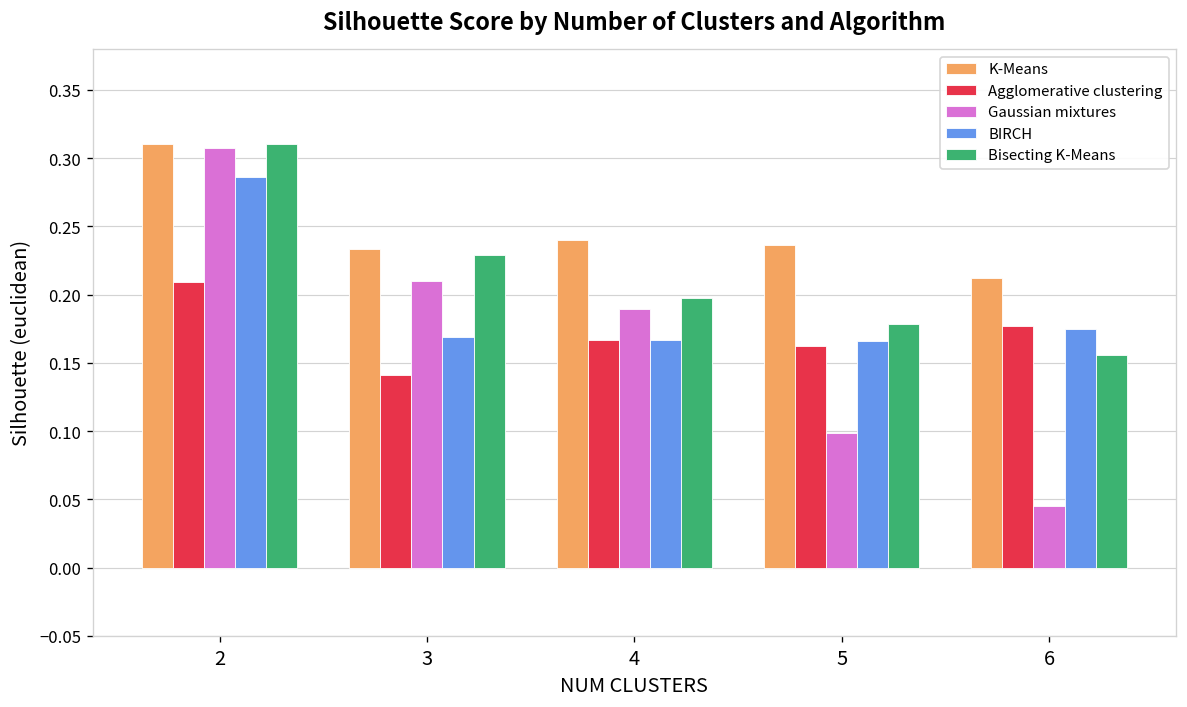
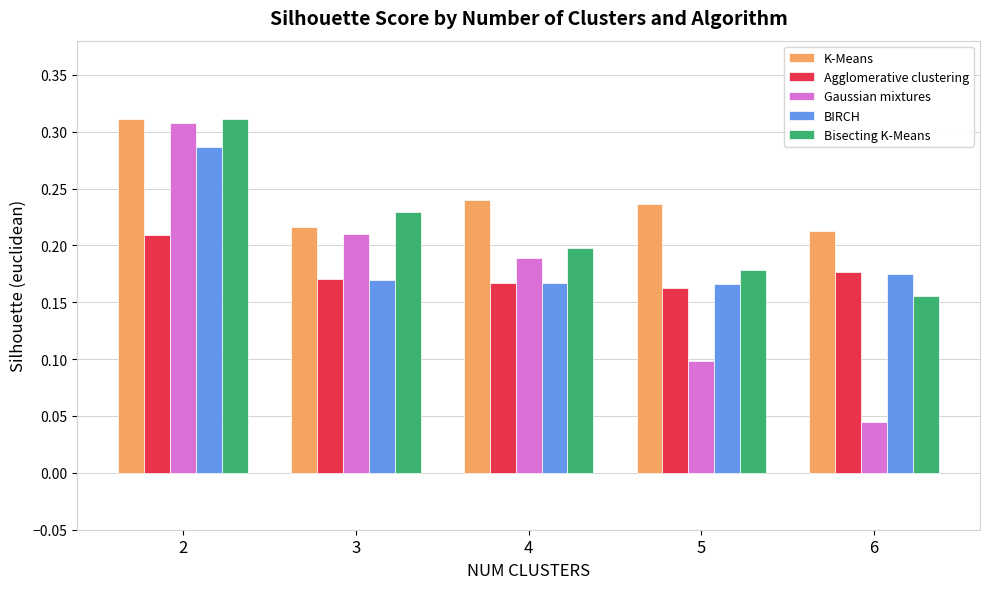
K-Means, 3: 0.233 -> 0.216
Agglomerative clustering, 3: 0.141 -> 0.171
